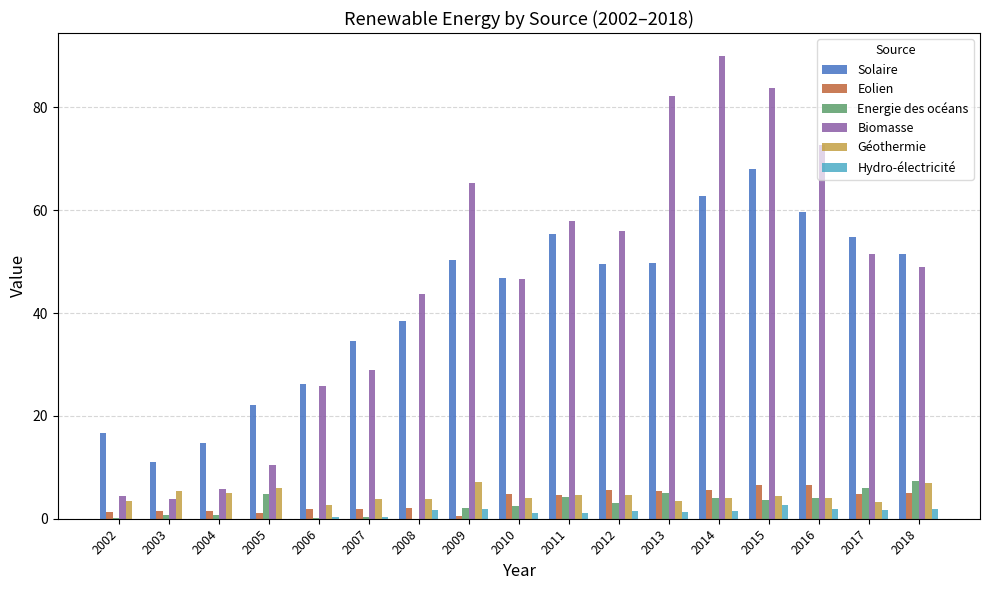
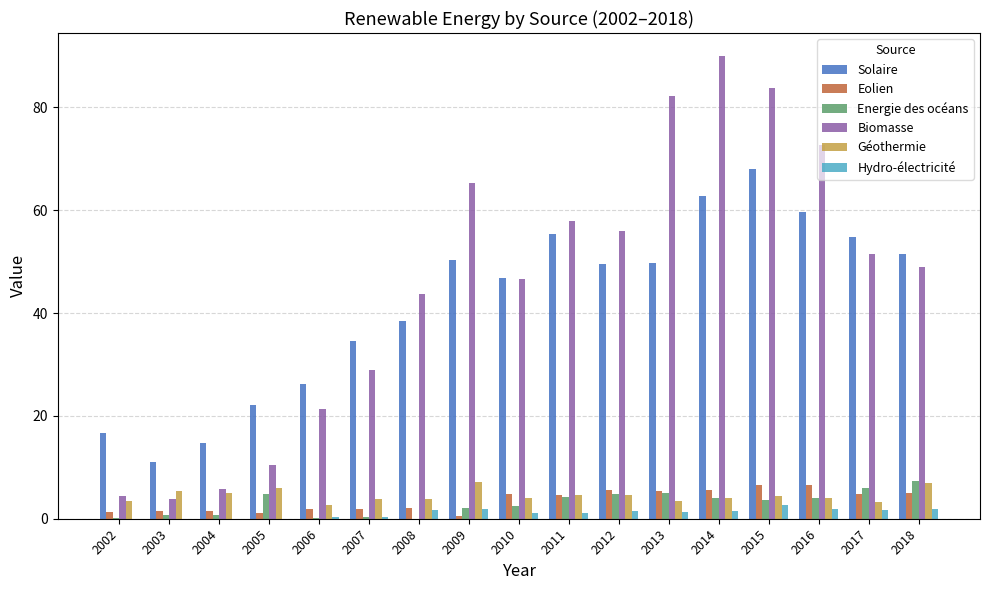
Biomasse, 2006: 26 -> 21
Energie des océans, 2012: 3 -> 5
